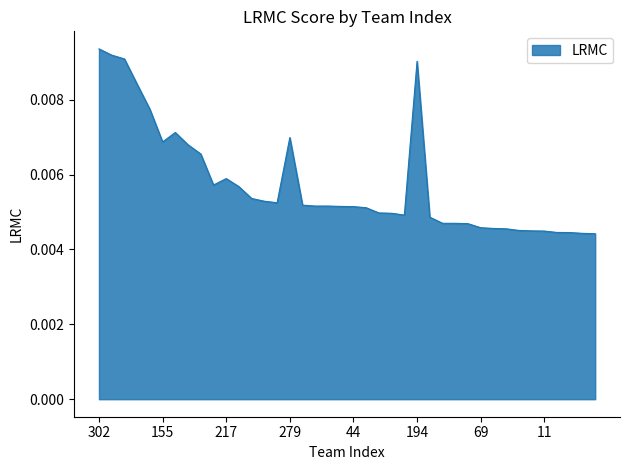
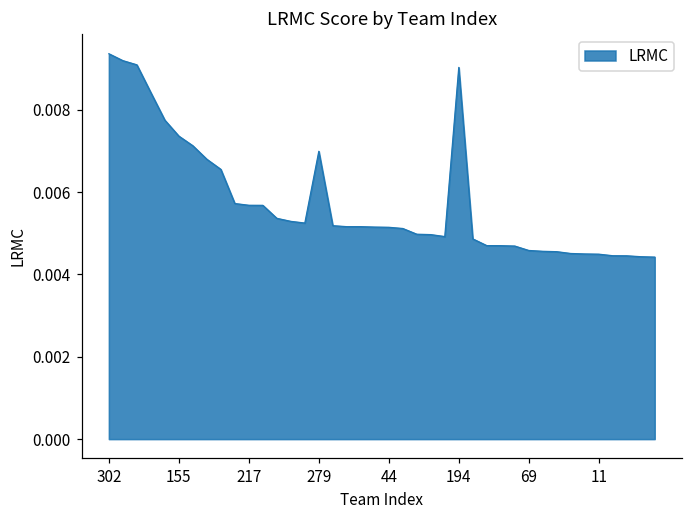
155: 0.0069 -> 0.0074
217: 0.0059 -> 0.0057
